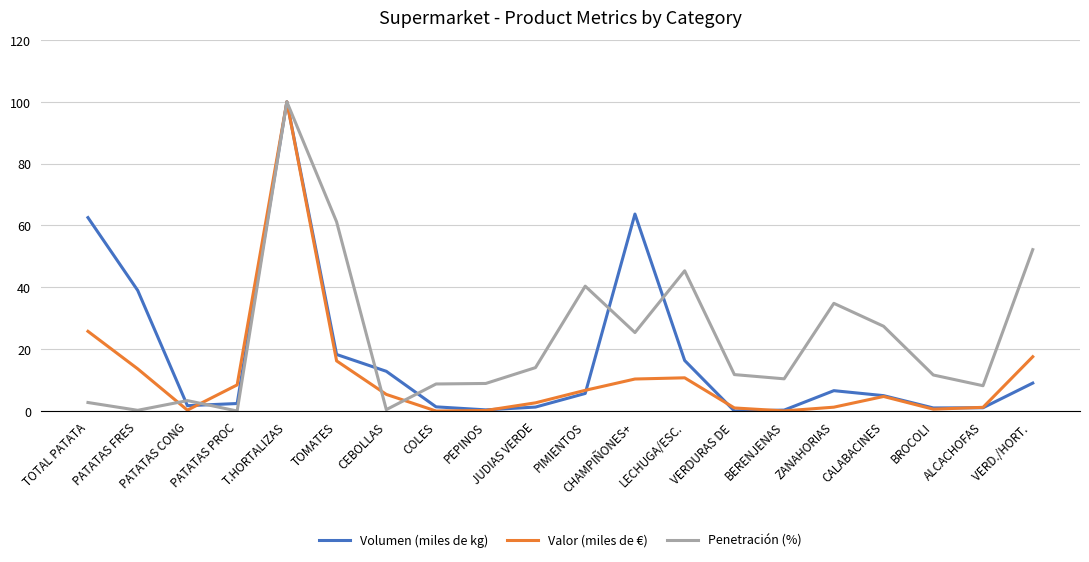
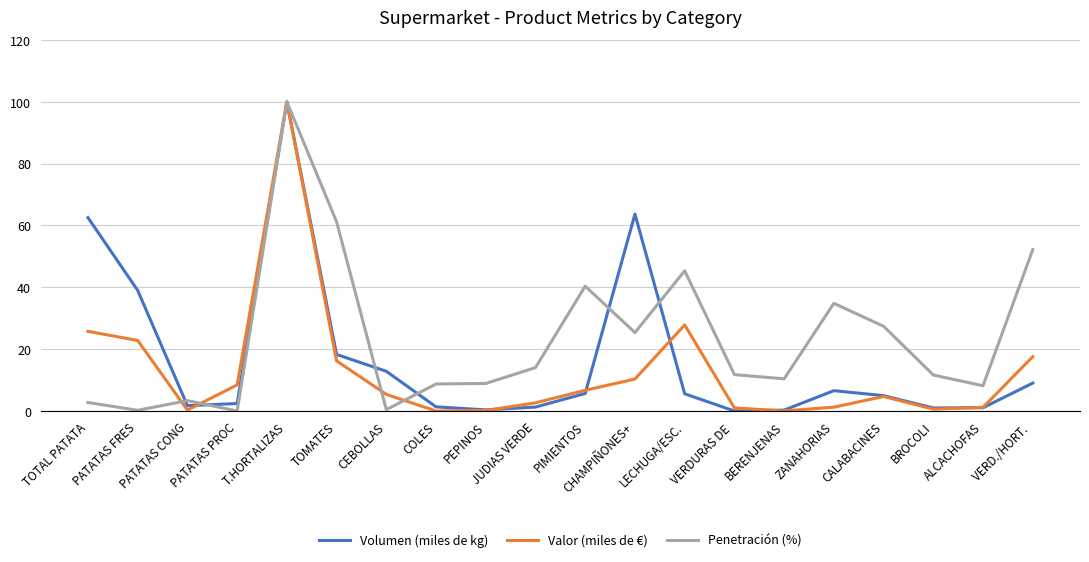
Valor (miles de €), PATATAS FRES: 14 -> 23
Volumen (miles de kg), LECHUGA/ESC.: 16 -> 6
Valor (miles de €), LECHUGA/ESC.: 11 -> 28
